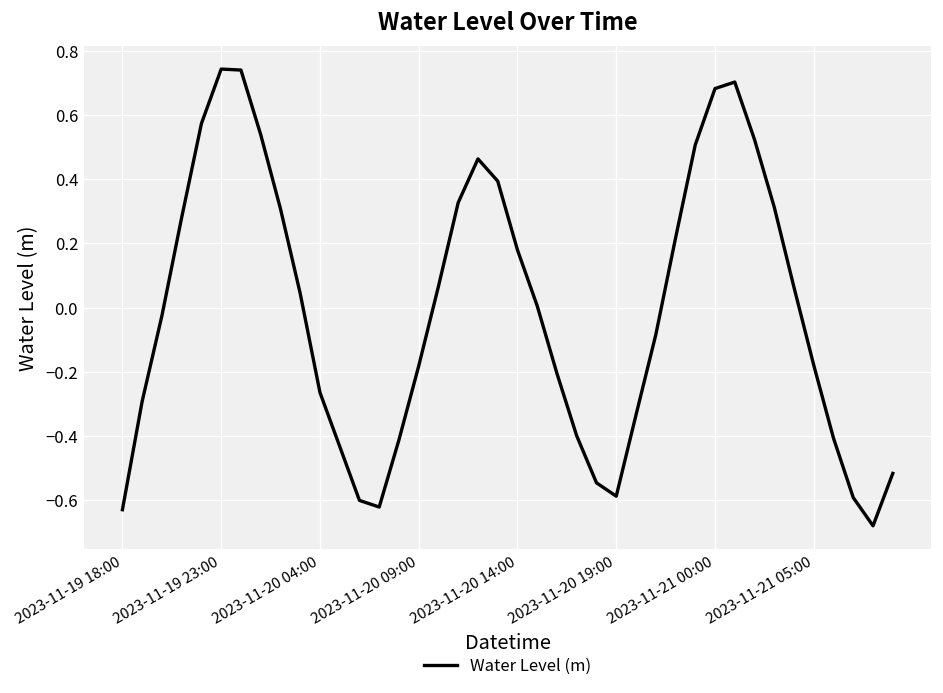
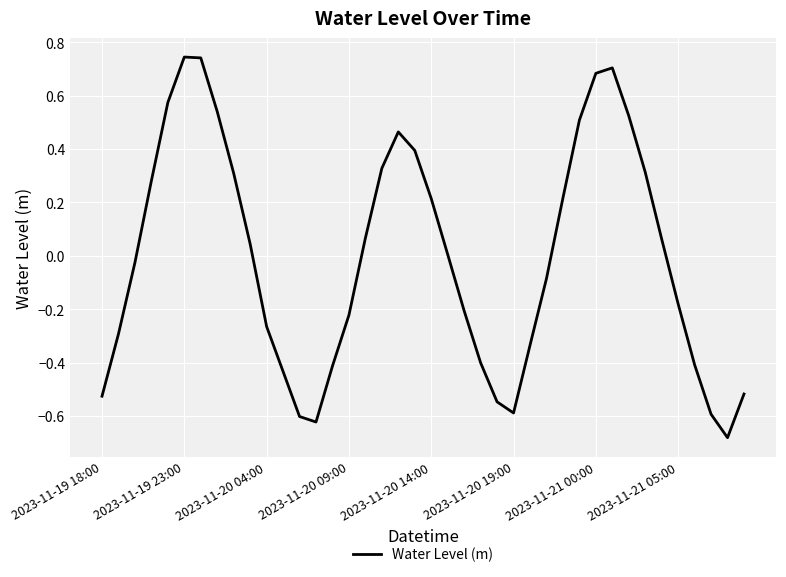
2023-11-19 18:00: -0.63 -> -0.53
2023-11-20 09:00: -0.18 -> -0.22
2023-11-20 14:00: 0.18 -> 0.21
